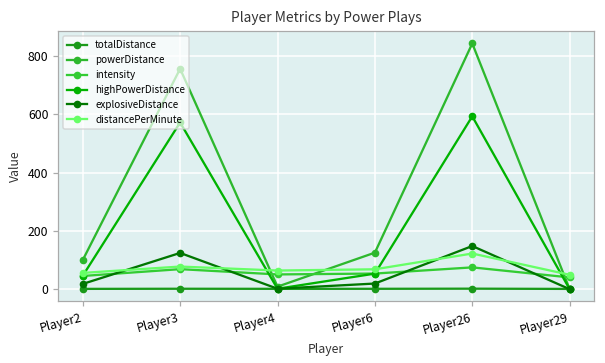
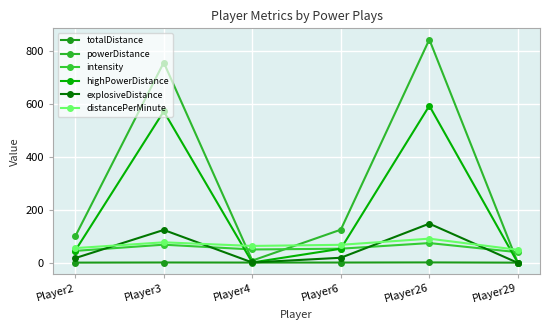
distancePerMinute, Player26: 120 -> 90
